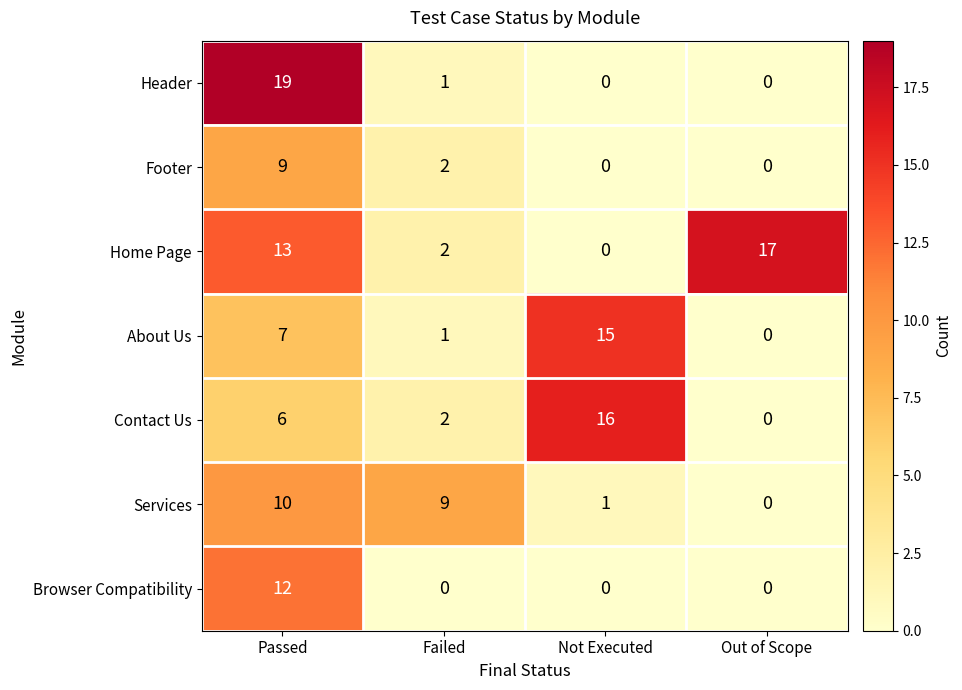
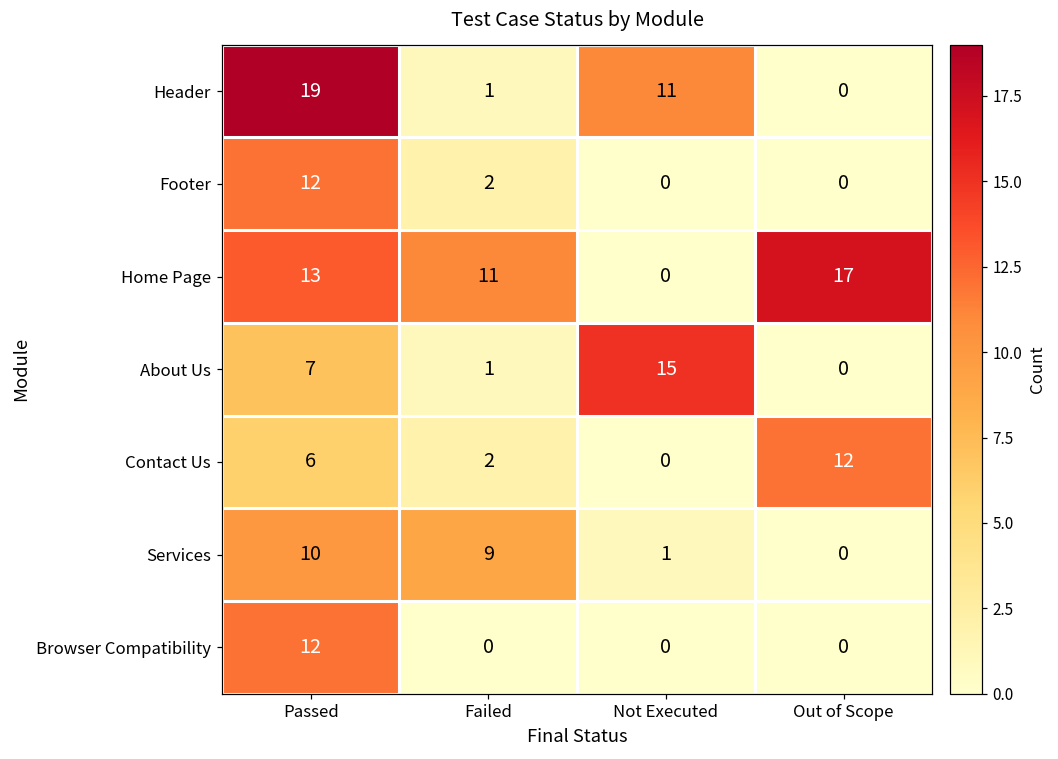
Header, Not Executed: 0 -> 11
Footer, Passed: 9 -> 12
Home Page, Failed: 2 -> 11
Contact Us, Not Executed: 16 -> 0
Contact Us, Out of Scope: 0 -> 12
